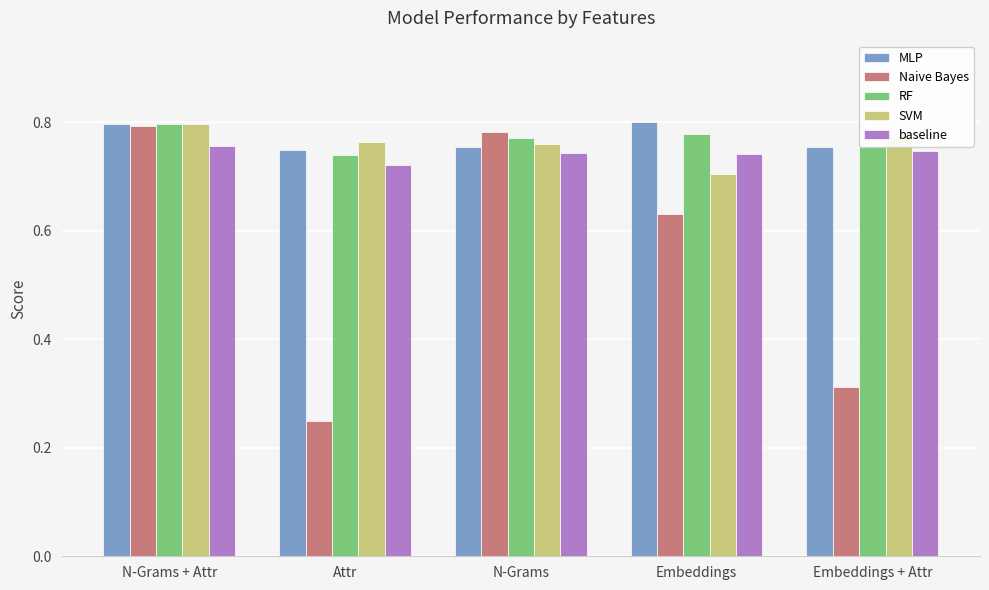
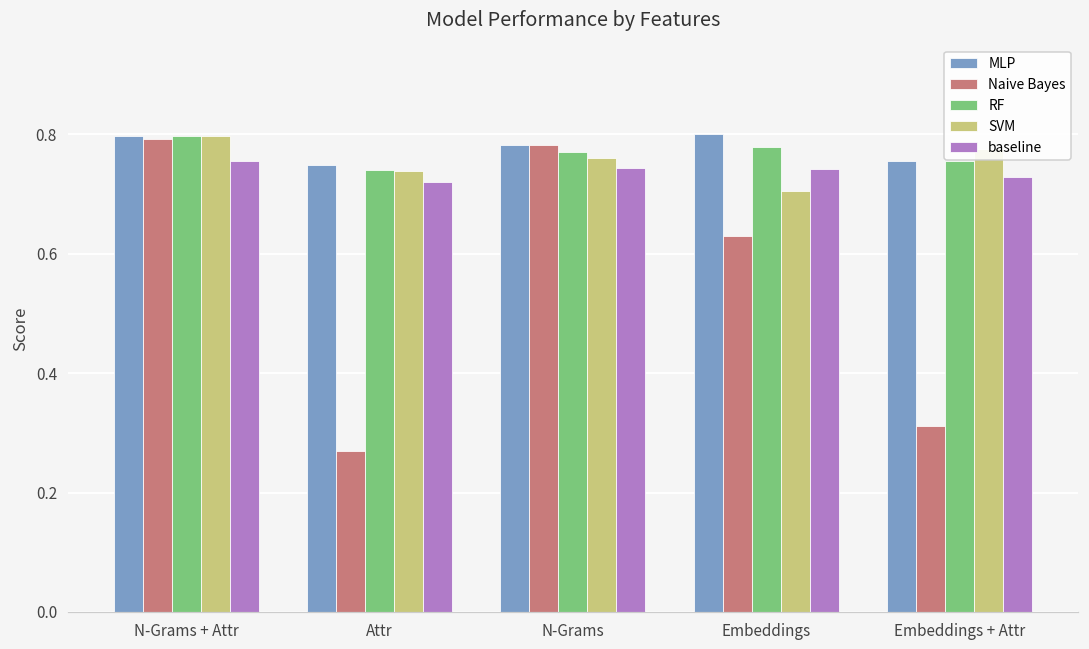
Naive Bayes, Attr: 0.25 -> 0.27
SVM, Attr: 0.76 -> 0.74
MLP, N-Grams: 0.75 -> 0.78
baseline, Embeddings + Attr: 0.75 -> 0.73
